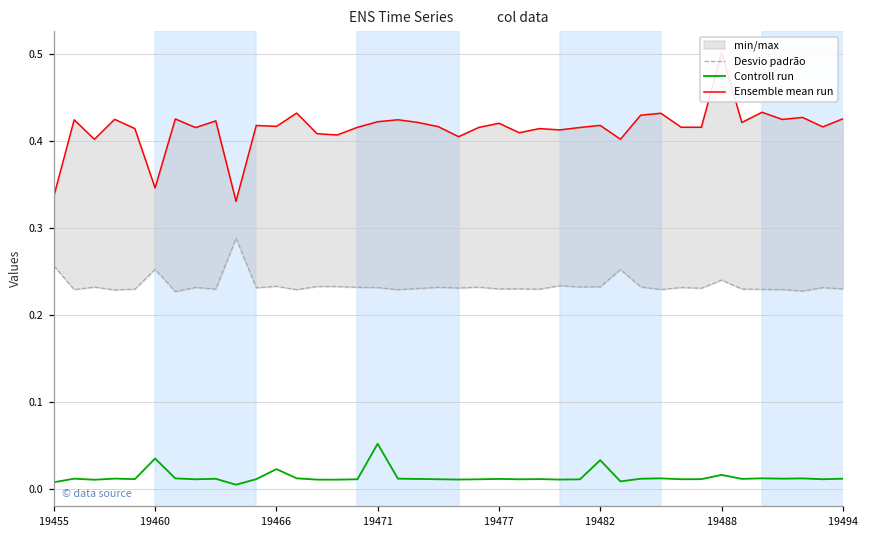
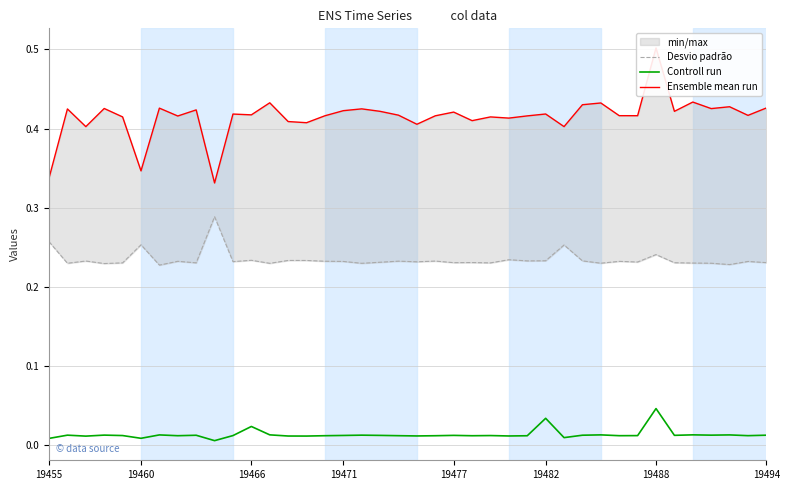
Controll run, 19460: 0.04 -> 0.01
Controll run, 19471: 0.05 -> 0.01
Controll run, 19488: 0.02 -> 0.05
